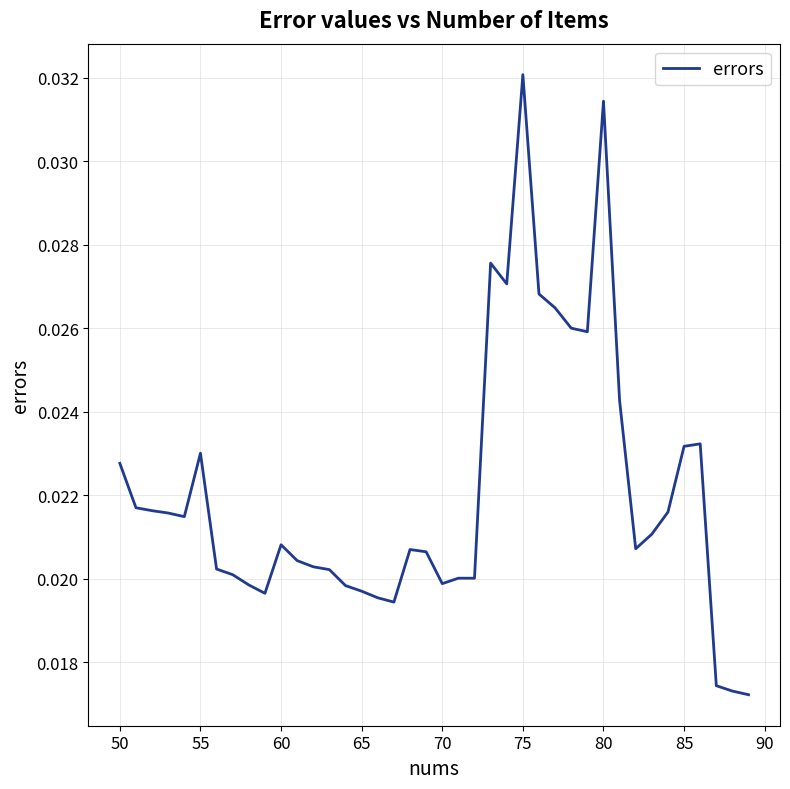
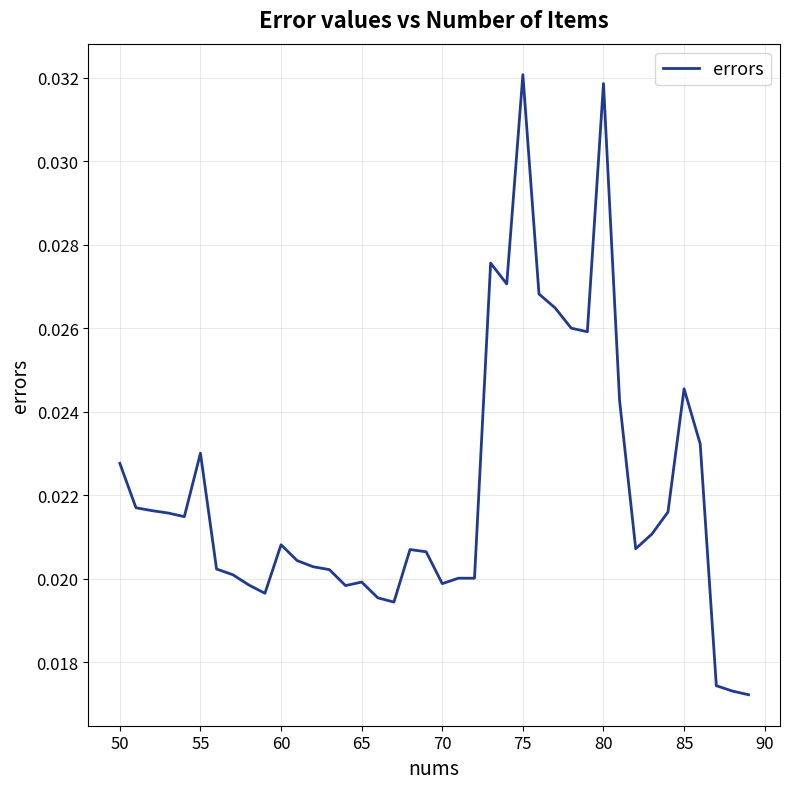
65: 0.0197 -> 0.0199
80: 0.0314 -> 0.0319
85: 0.0232 -> 0.0245
